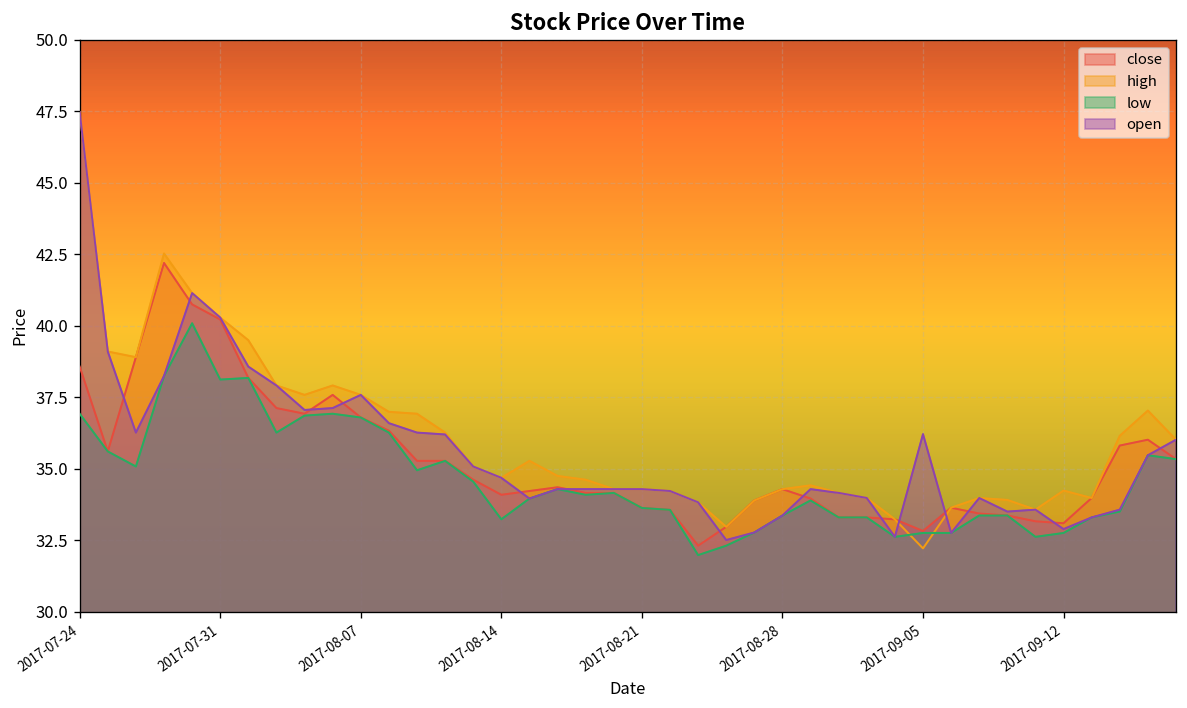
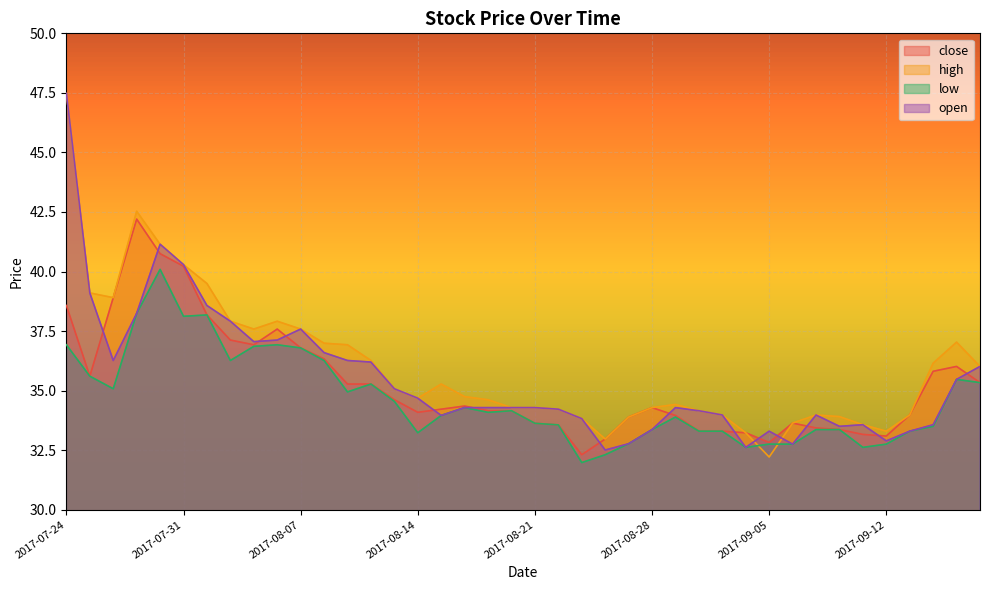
open, 2017-09-05: 36.2 -> 33.3
high, 2017-09-12: 34.2 -> 33.3
